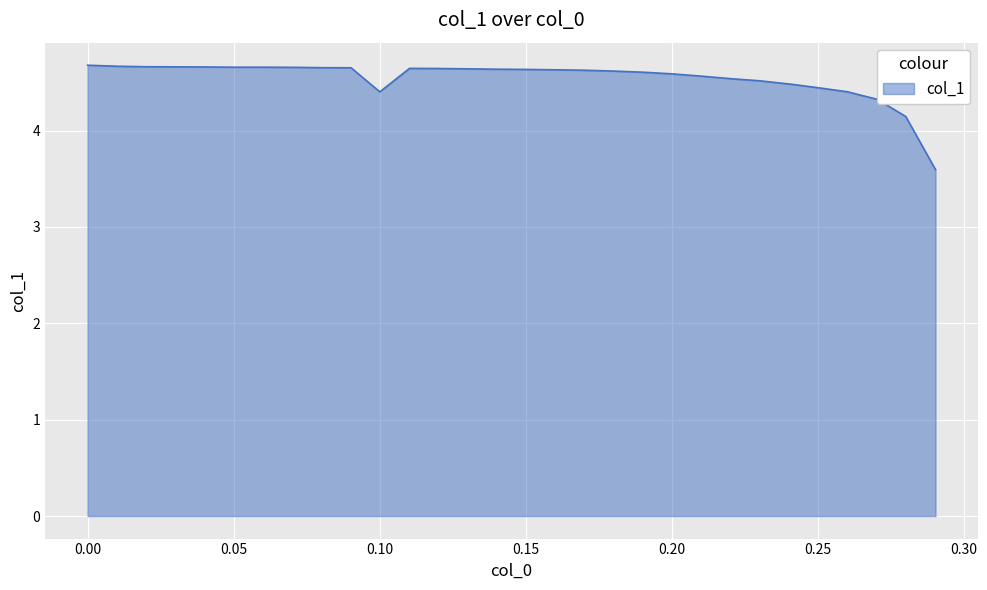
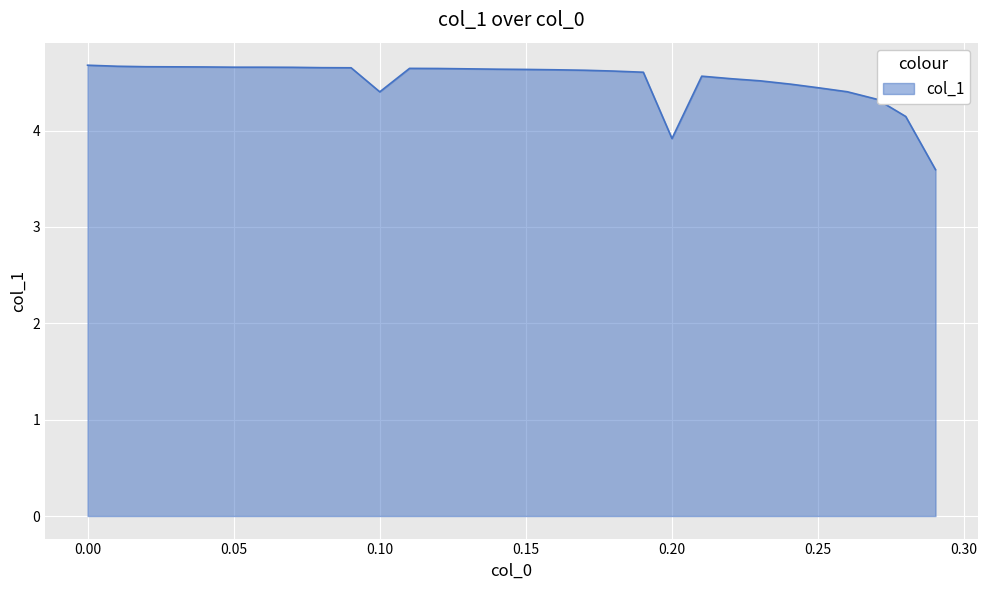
0.20: 4.6 -> 3.9
